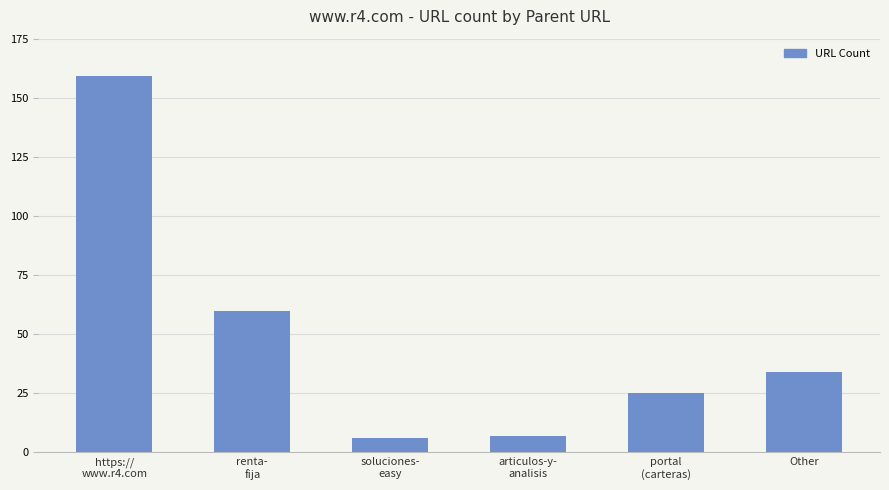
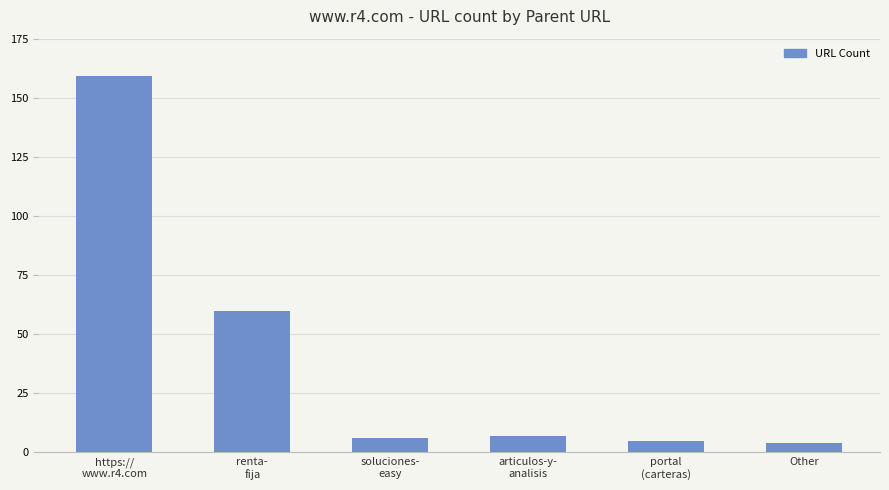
portal (carteras): 25 -> 5
Other: 34 -> 4
